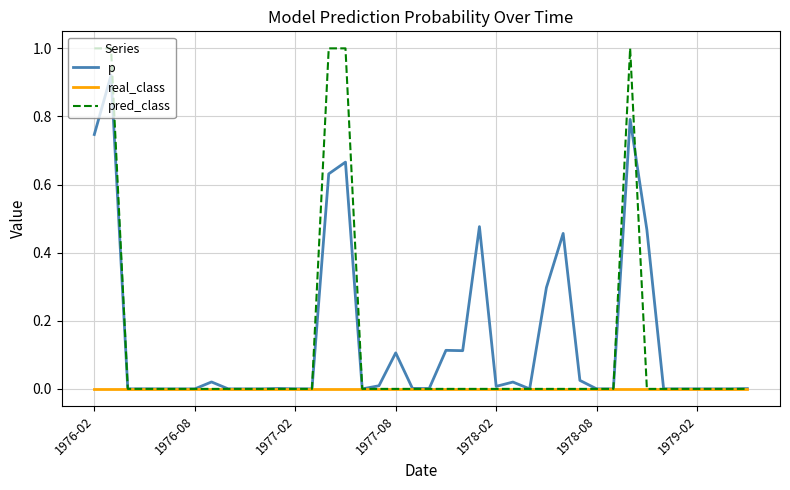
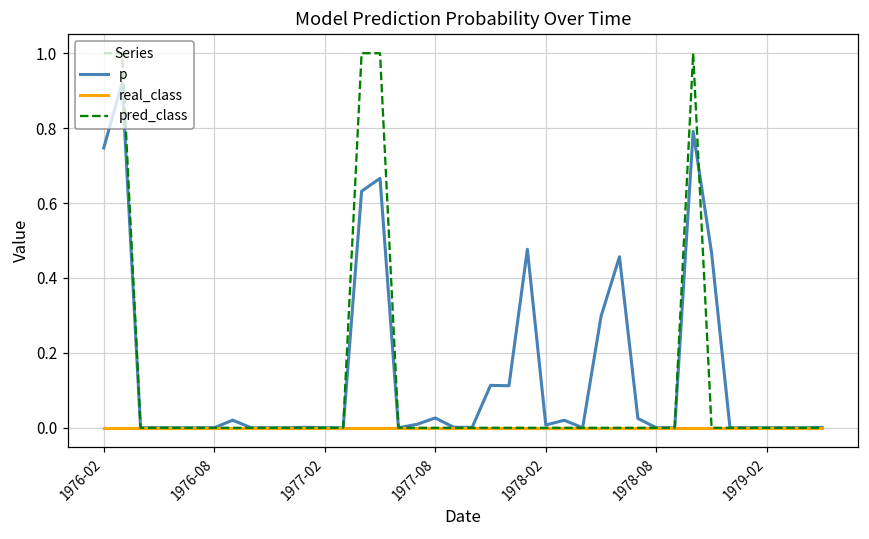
p, 1977-08: 0.11 -> 0.03
